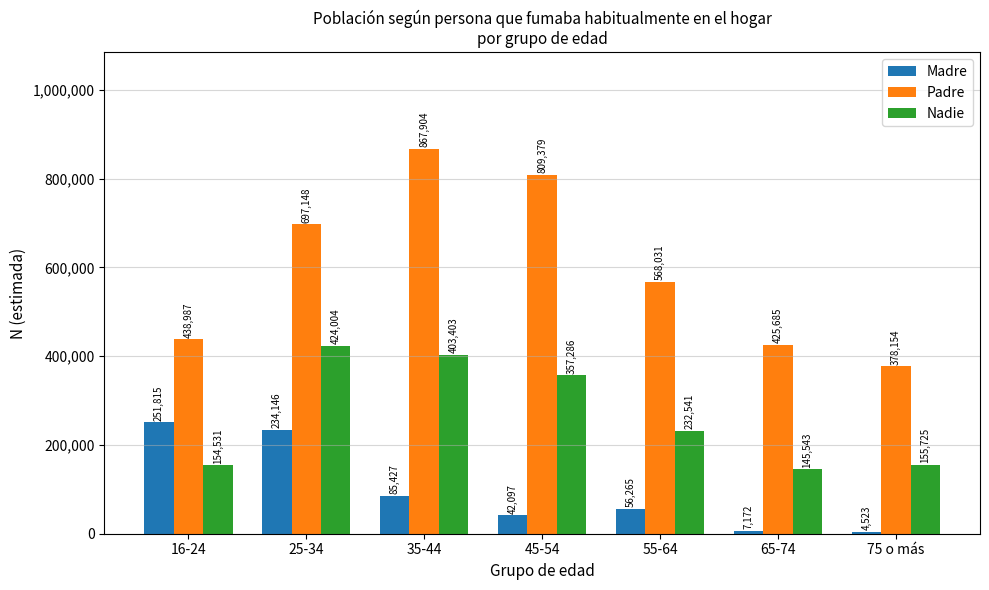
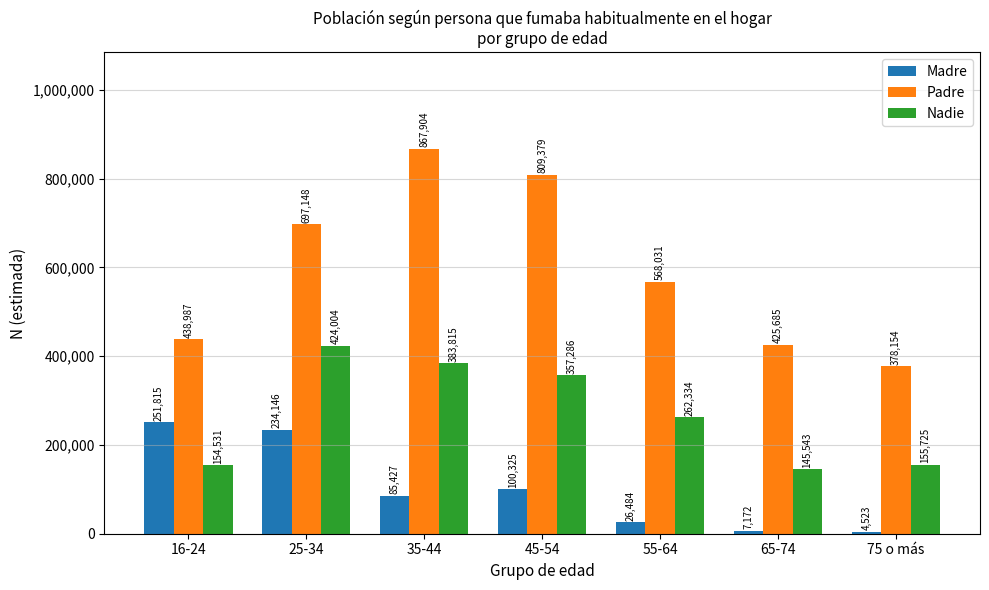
Nadie, 35-44: 403,403 -> 383,815
Madre, 45-54: 42,097 -> 100,325
Madre, 55-64: 56,265 -> 26,484
Nadie, 55-64: 232,541 -> 262,334
